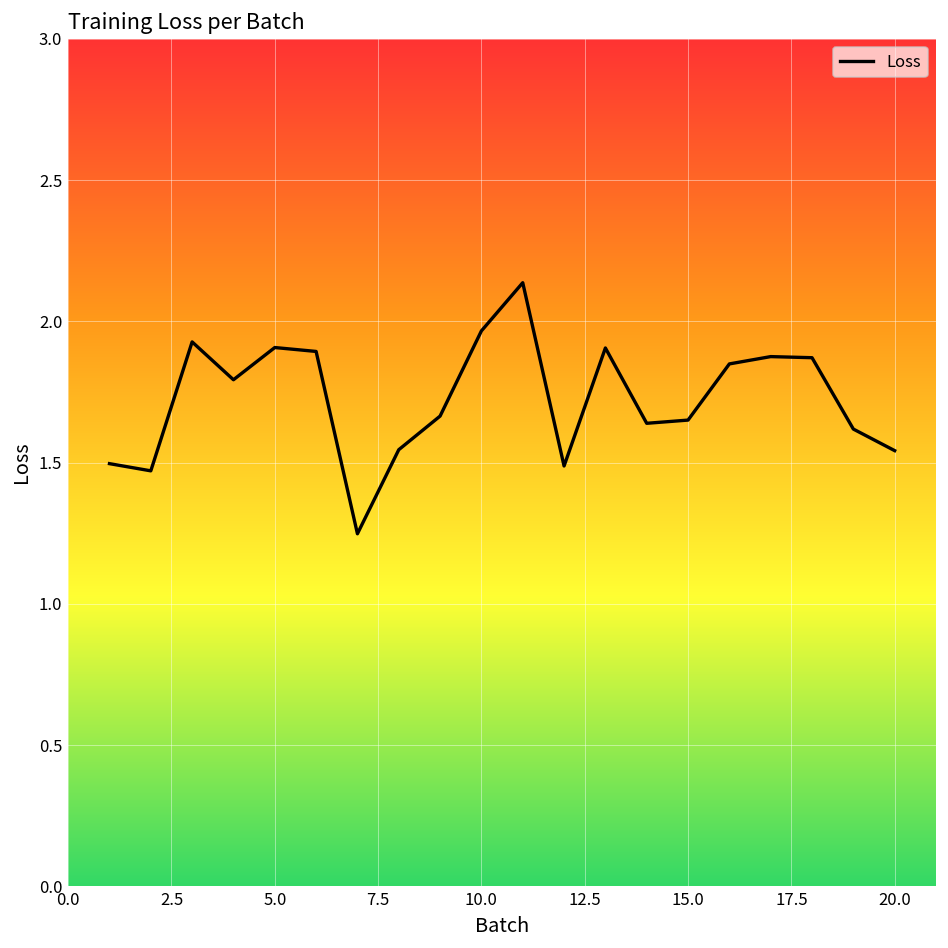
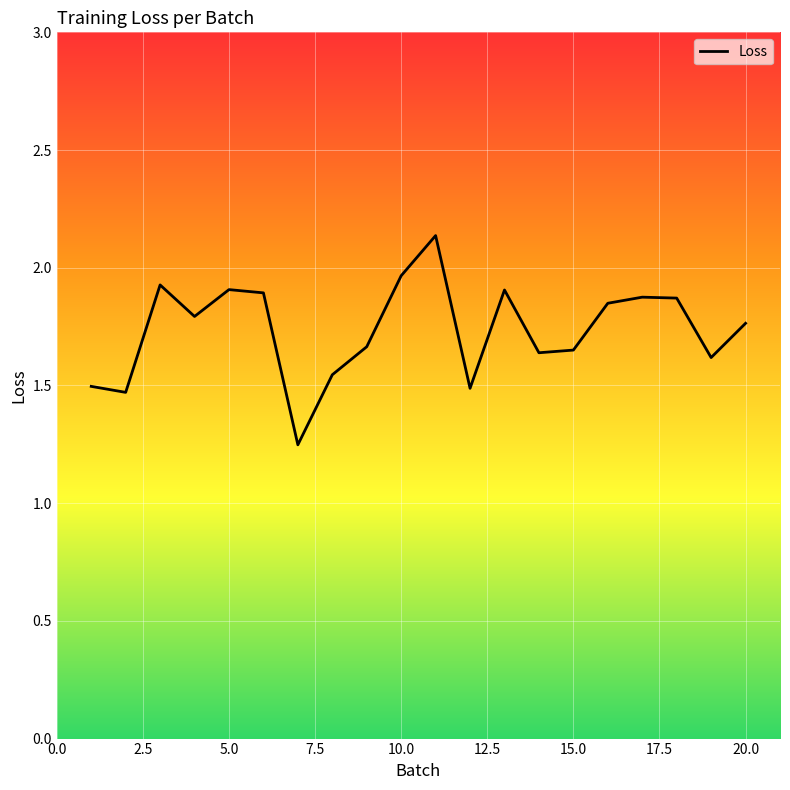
20.0: 1.54 -> 1.76
